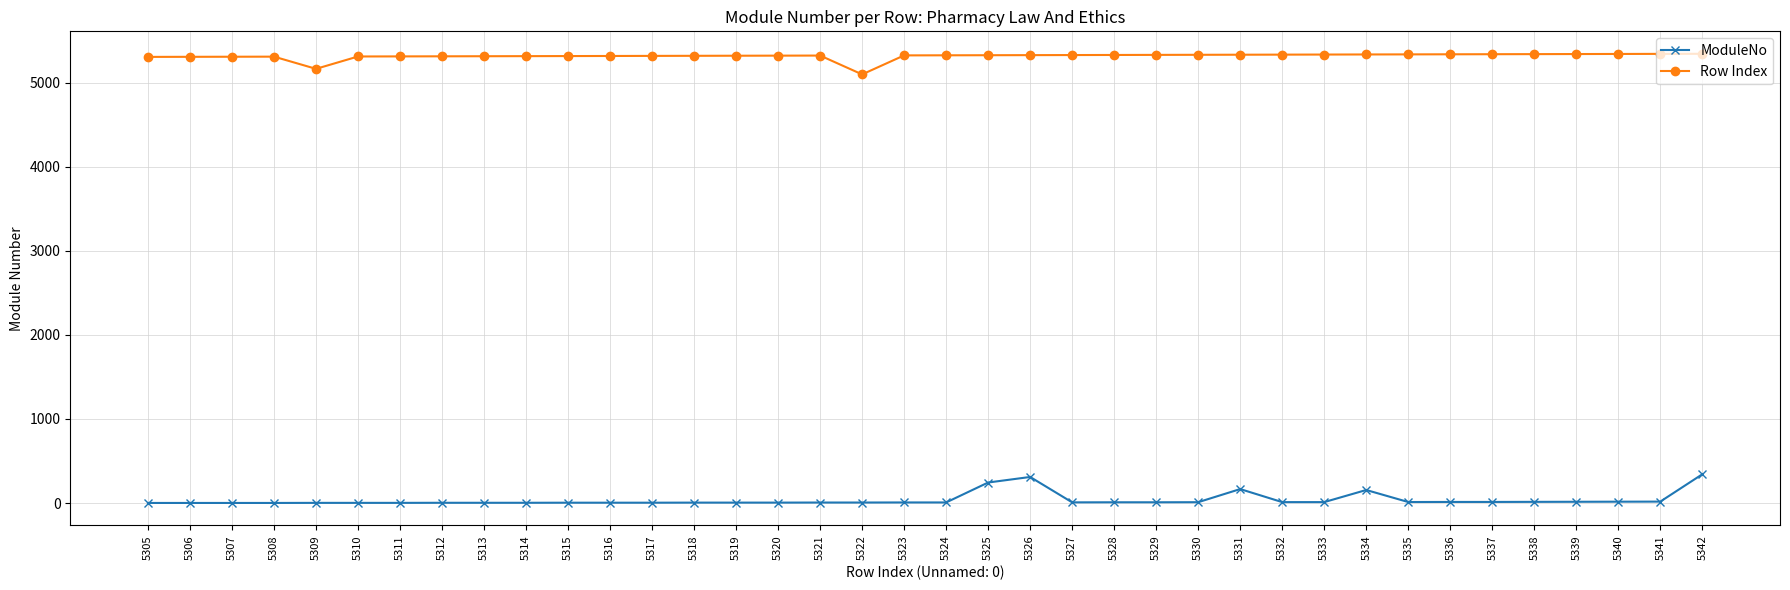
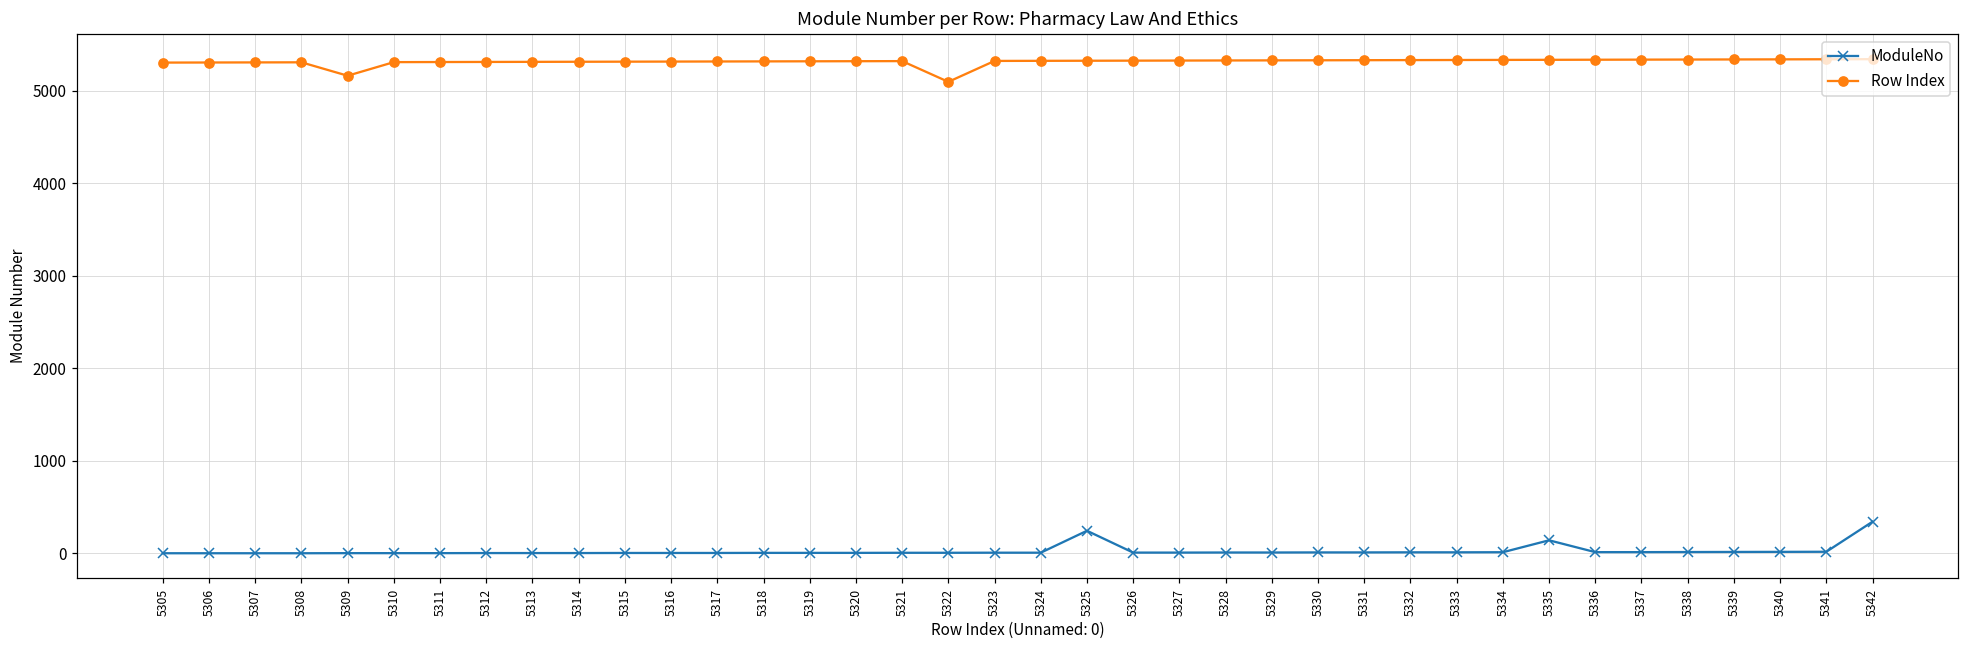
ModuleNo, 5326: 300 -> 0
ModuleNo, 5331: 200 -> 0
ModuleNo, 5334: 200 -> 0
ModuleNo, 5335: 0 -> 100
